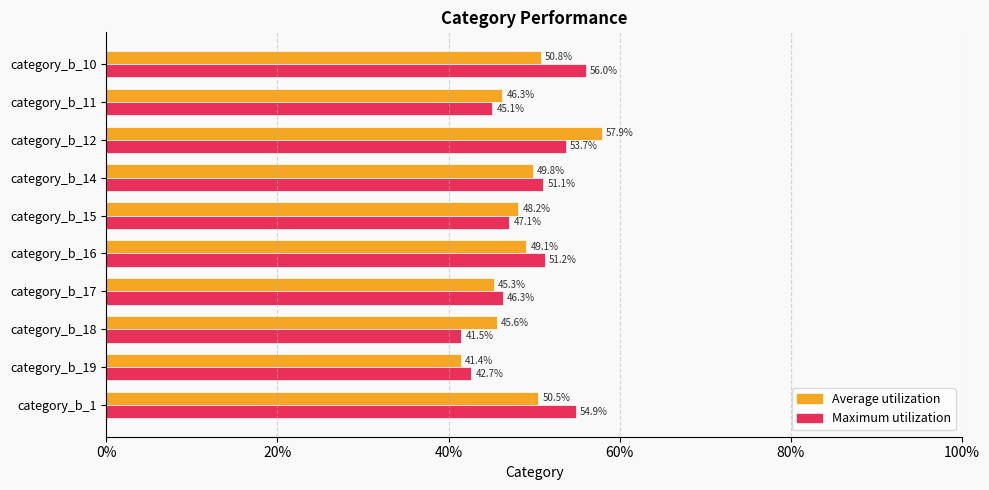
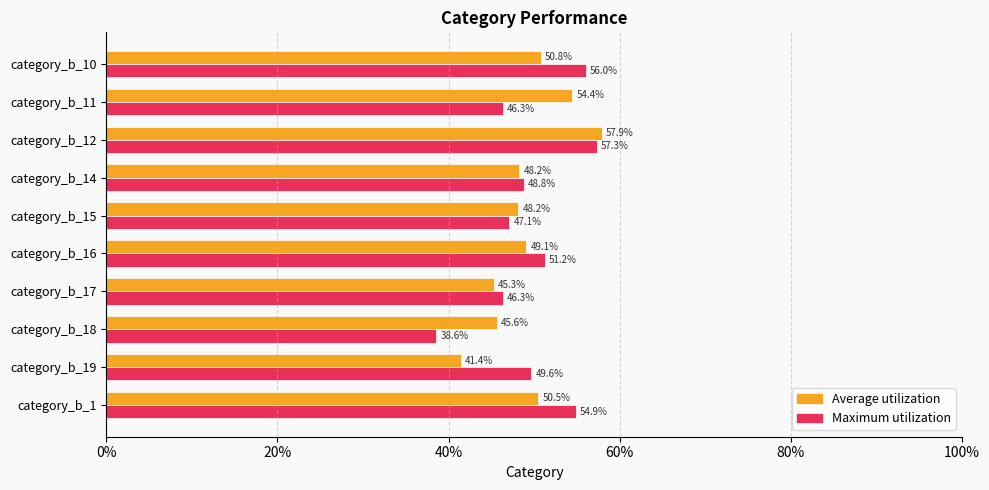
Average utilization, category_b_11: 46.3% -> 54.4%
Maximum utilization, category_b_11: 45.1% -> 46.3%
Maximum utilization, category_b_12: 53.7% -> 57.3%
Average utilization, category_b_14: 49.8% -> 48.2%
Maximum utilization, category_b_14: 51.1% -> 48.8%
Maximum utilization, category_b_18: 41.5% -> 38.6%
Maximum utilization, category_b_19: 42.7% -> 49.6%
